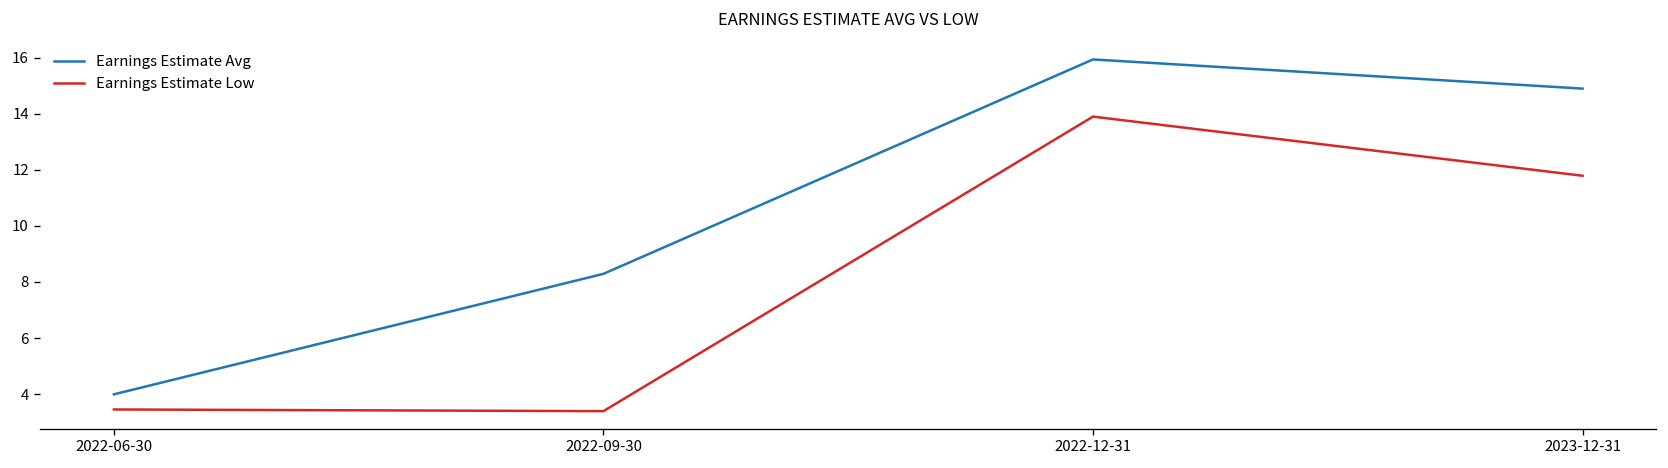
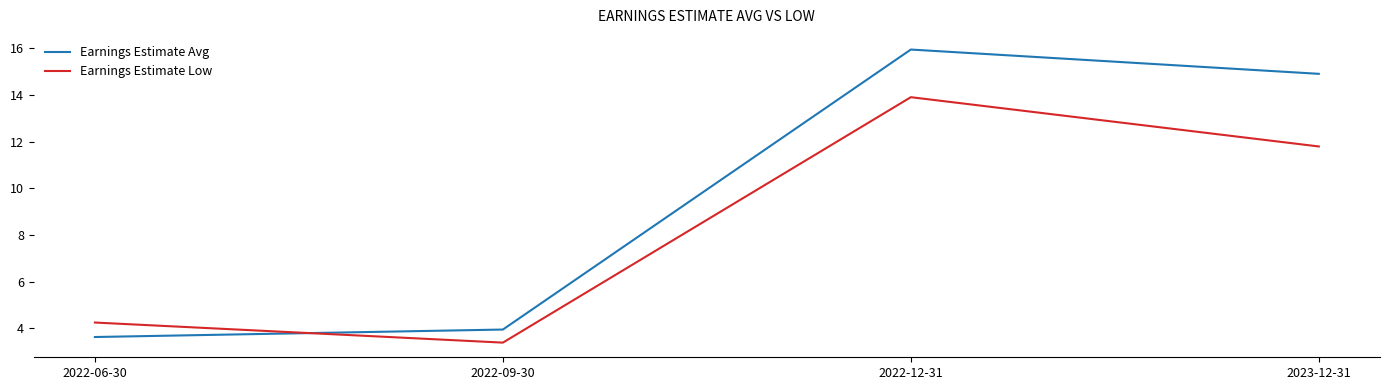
Earnings Estimate Avg, 2022-06-30: 4.0 -> 3.6
Earnings Estimate Low, 2022-06-30: 3.5 -> 4.3
Earnings Estimate Avg, 2022-09-30: 8.3 -> 4.0
